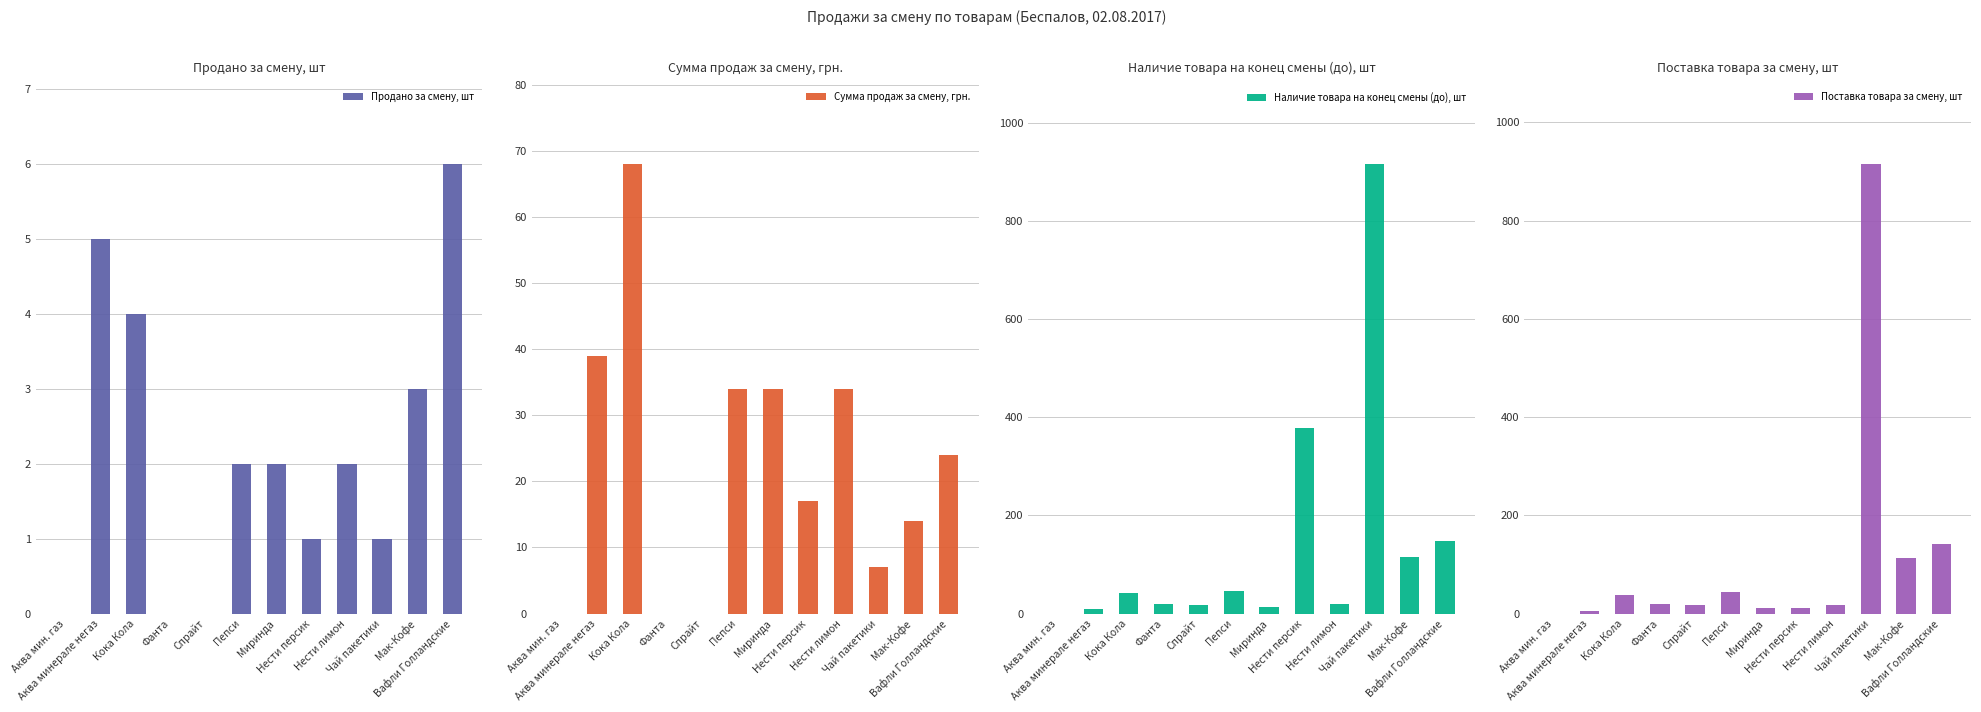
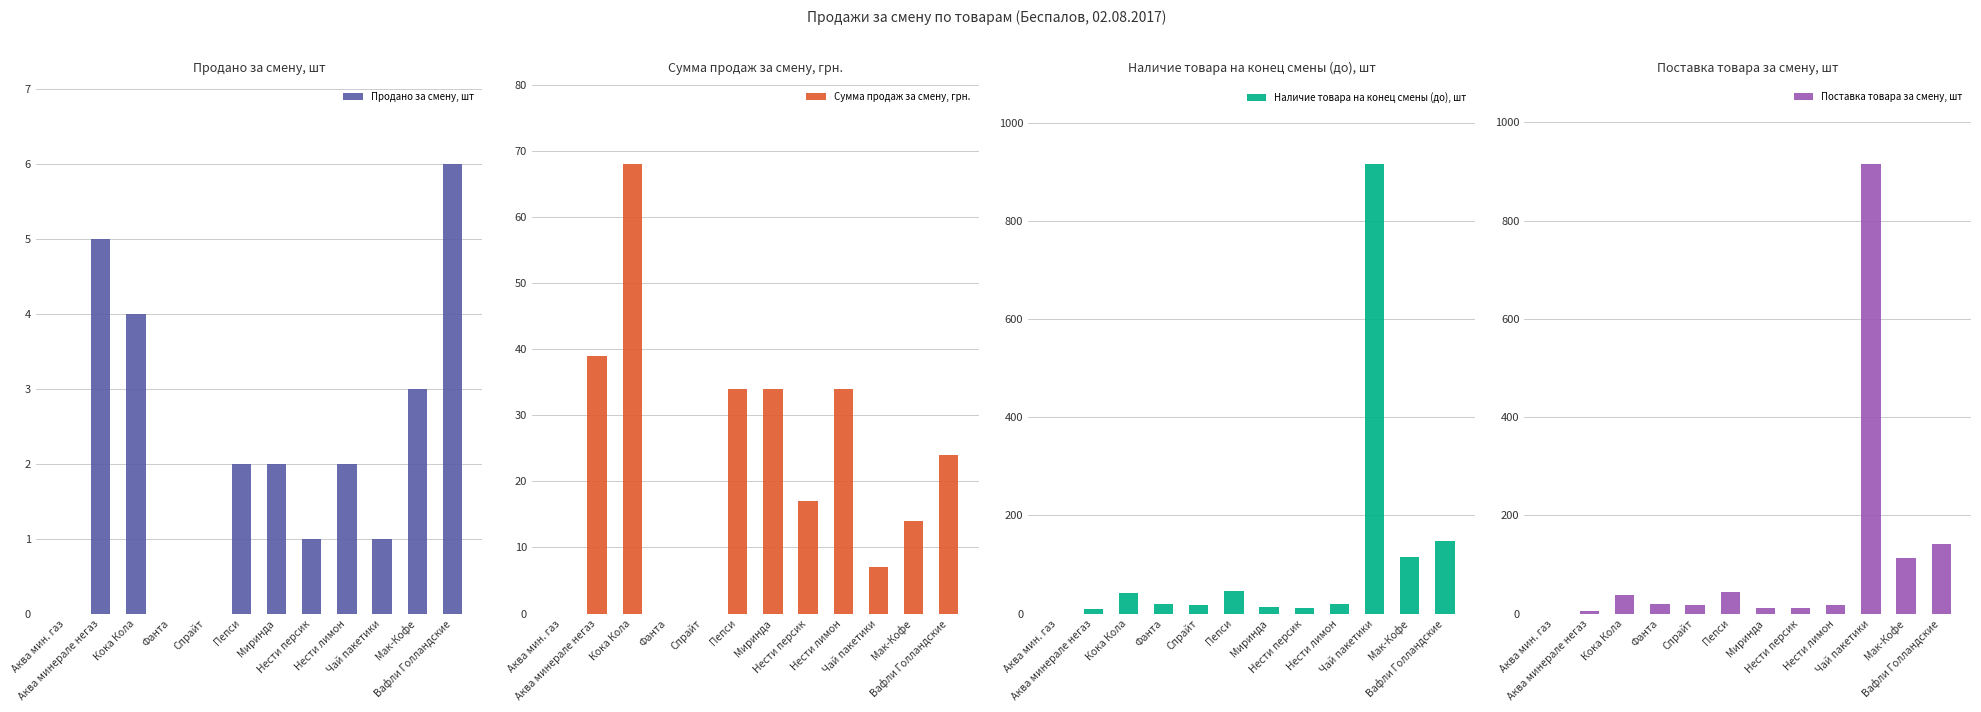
Наличие товара на конец смены (до), шт, Нести персик: 380 -> 10
